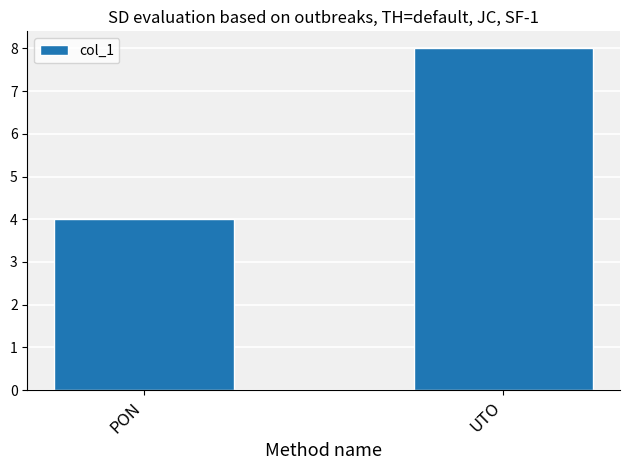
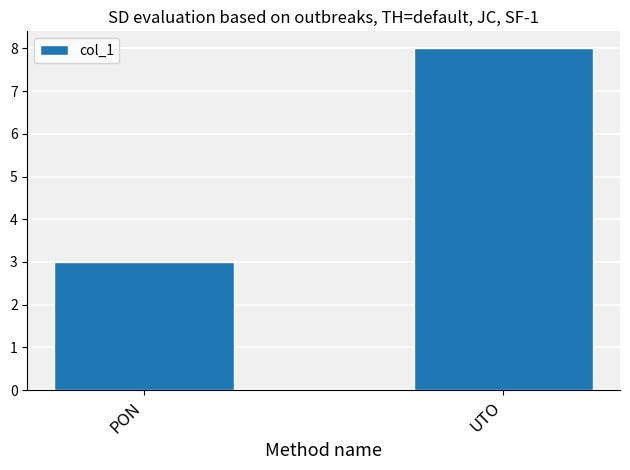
PON: 4 -> 3
